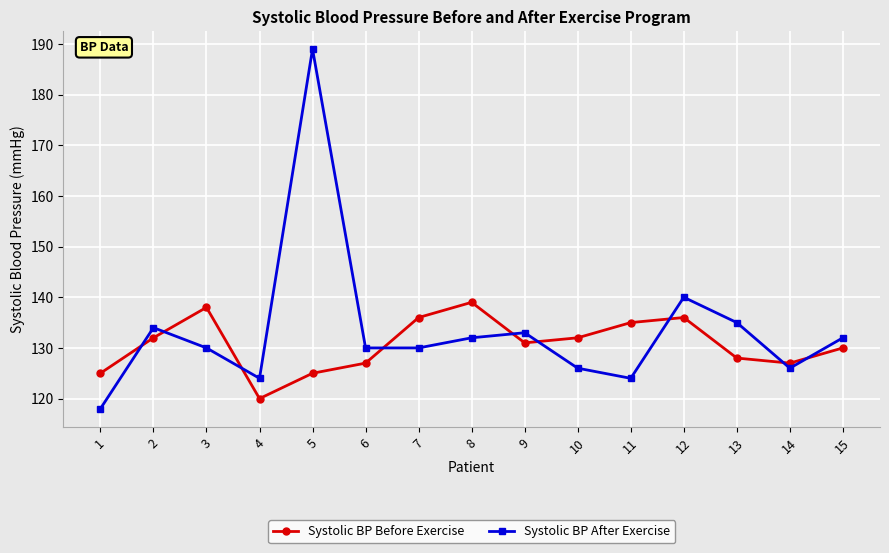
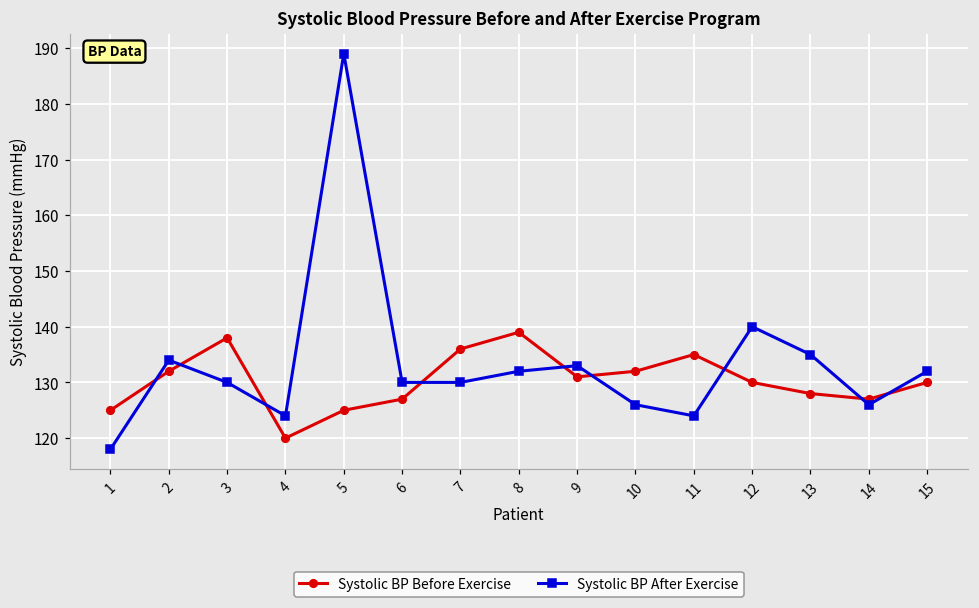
Systolic BP Before Exercise, 12: 136 -> 130
